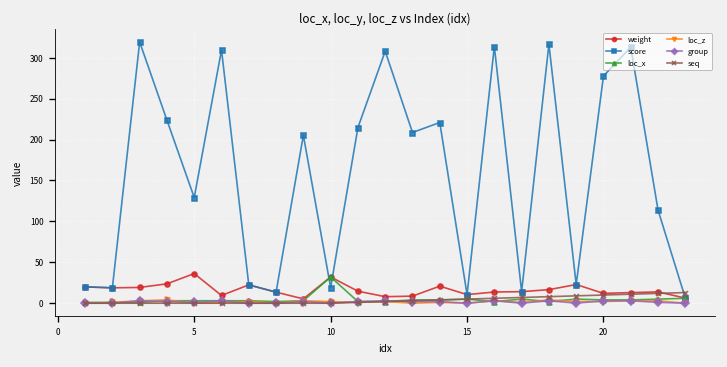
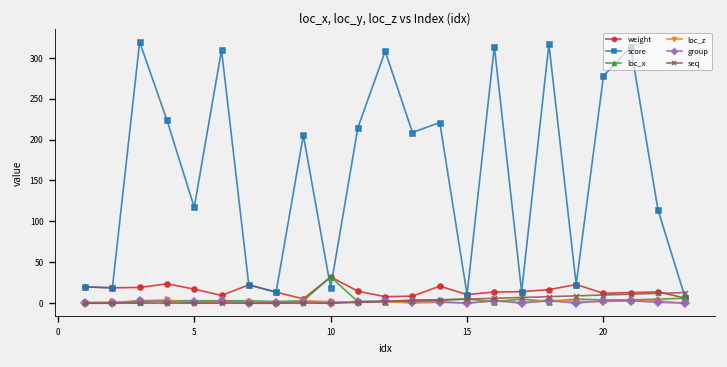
weight, 5: 40 -> 20
score, 5: 130 -> 120
